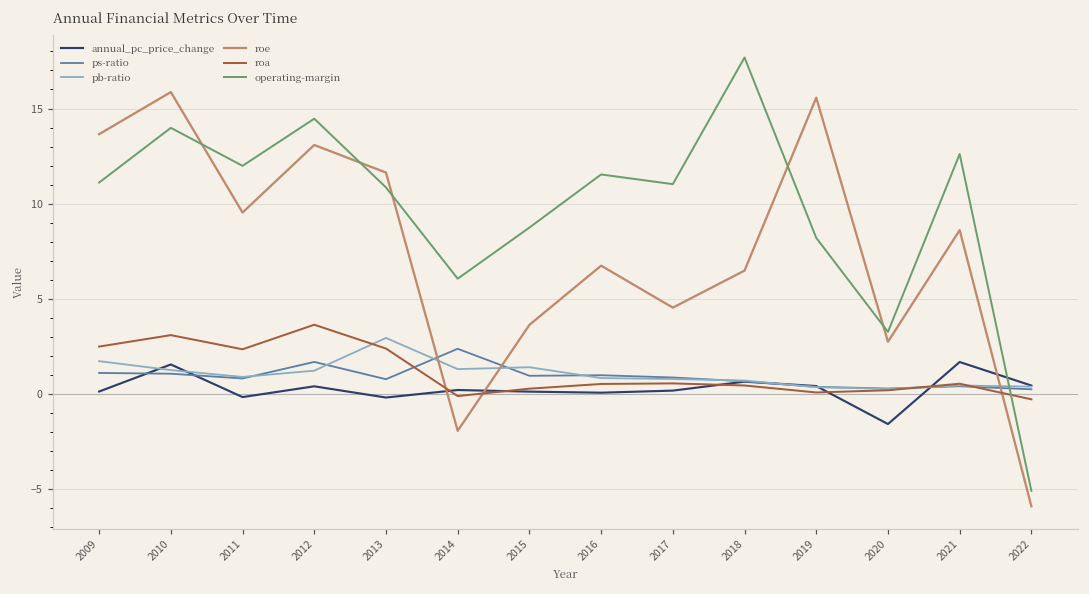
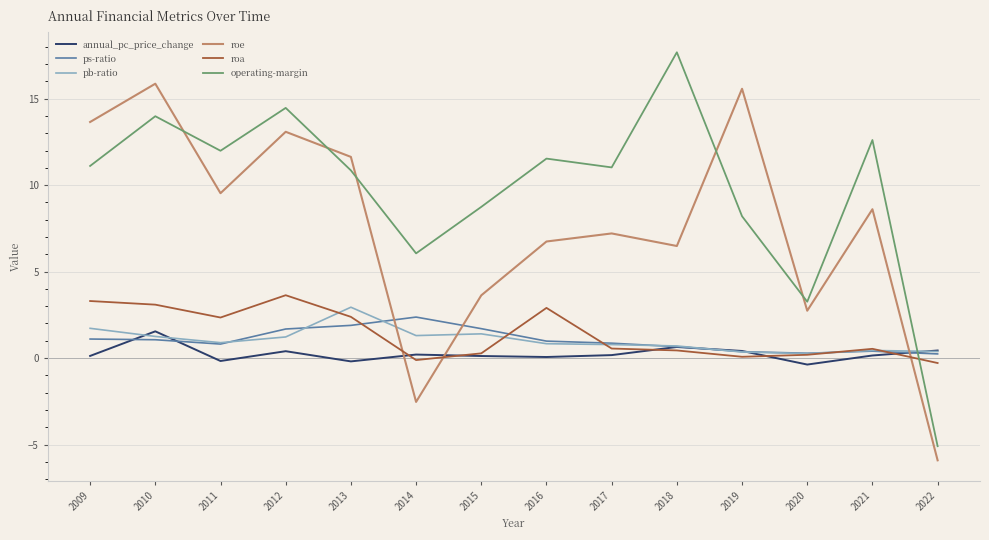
roa, 2009: 2.5 -> 3.3
ps-ratio, 2013: 0.8 -> 1.9
roe, 2014: -1.9 -> -2.5
ps-ratio, 2015: 1.0 -> 1.7
roa, 2016: 0.5 -> 2.9
roe, 2017: 4.5 -> 7.2
annual_pc_price_change, 2020: -1.6 -> -0.4
annual_pc_price_change, 2021: 1.7 -> 0.1
